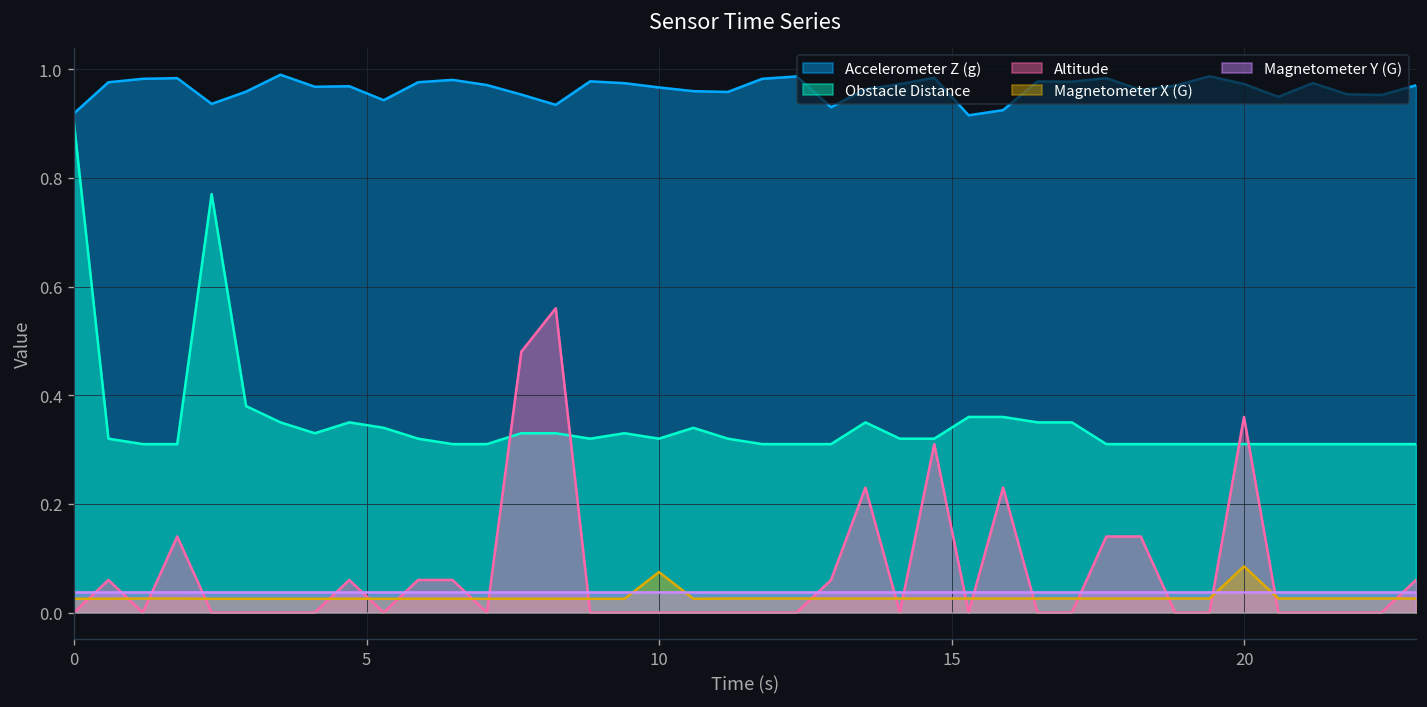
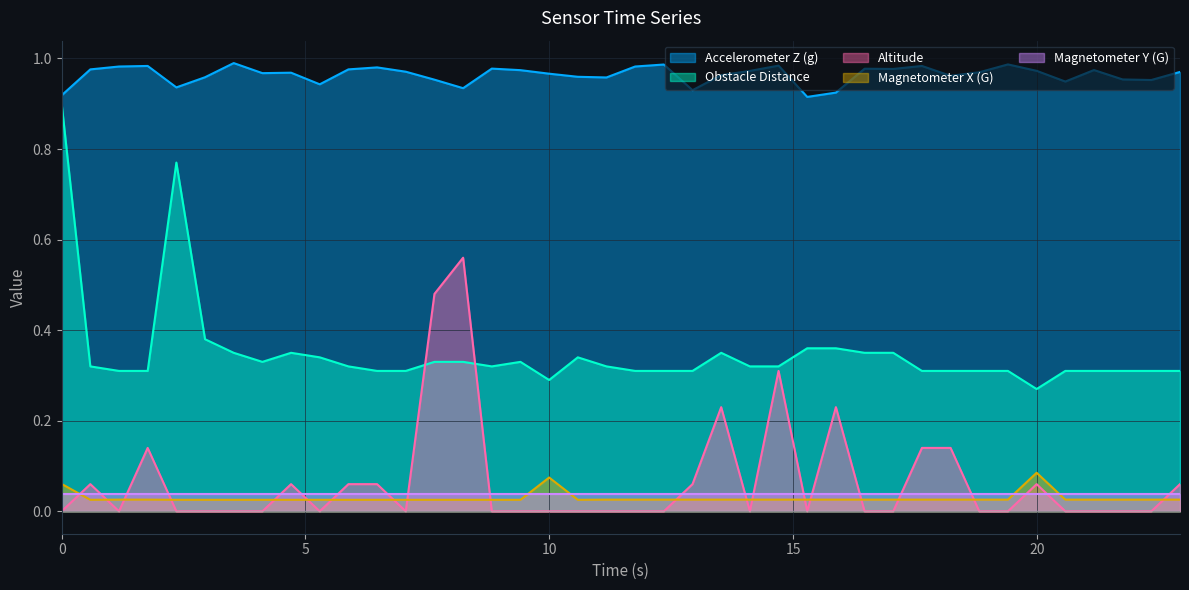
Magnetometer X (G), 0: 0.03 -> 0.06
Obstacle Distance, 10: 0.32 -> 0.29
Obstacle Distance, 20: 0.31 -> 0.27
Altitude, 20: 0.36 -> 0.06
